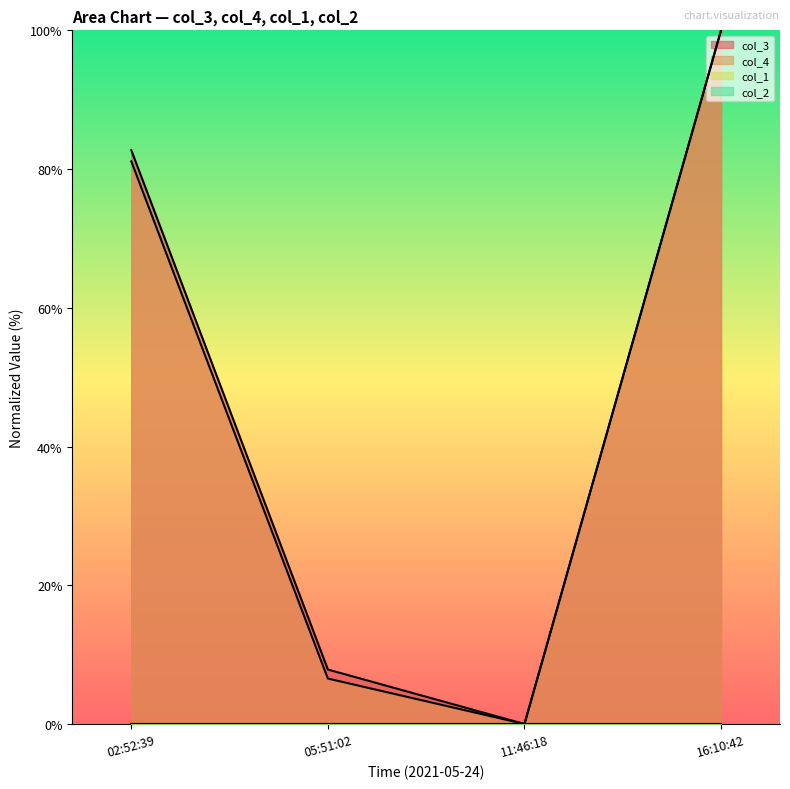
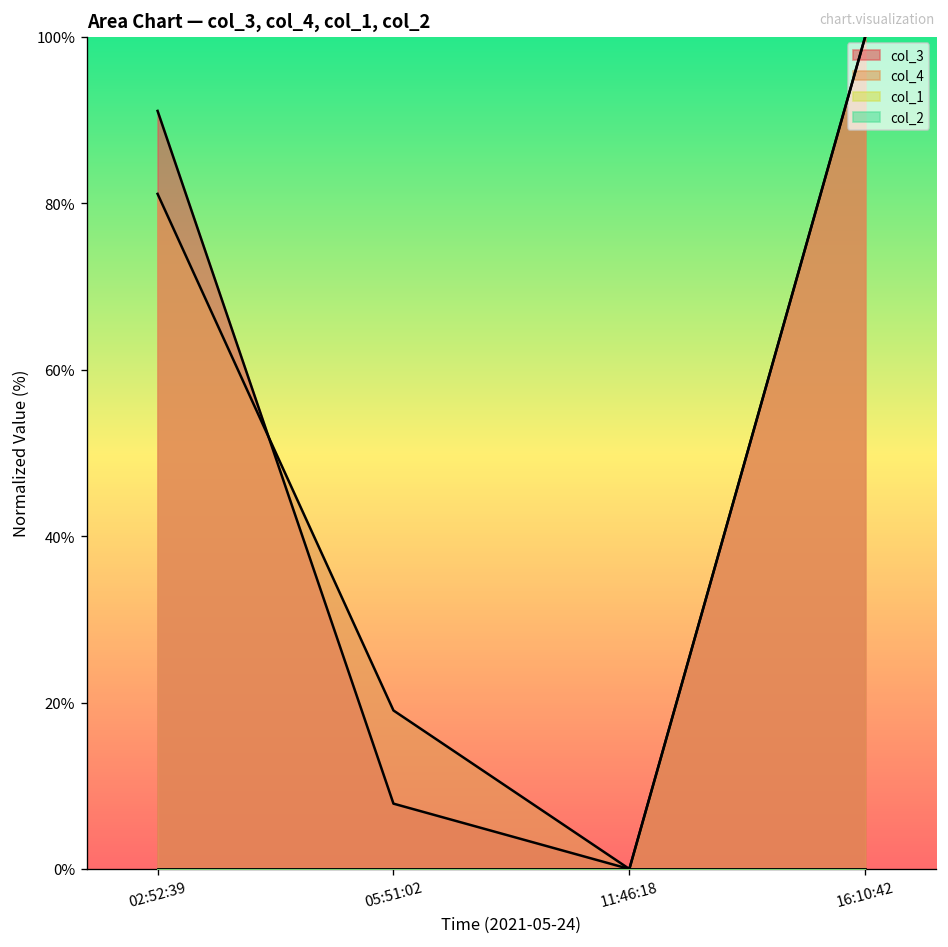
col_3, 02:52:39: 83% -> 91%
col_4, 05:51:02: 7% -> 19%
